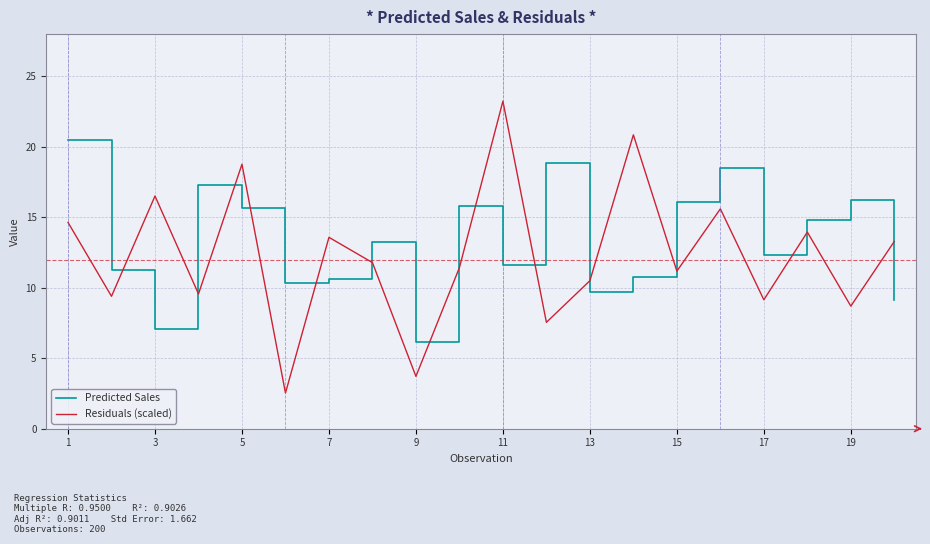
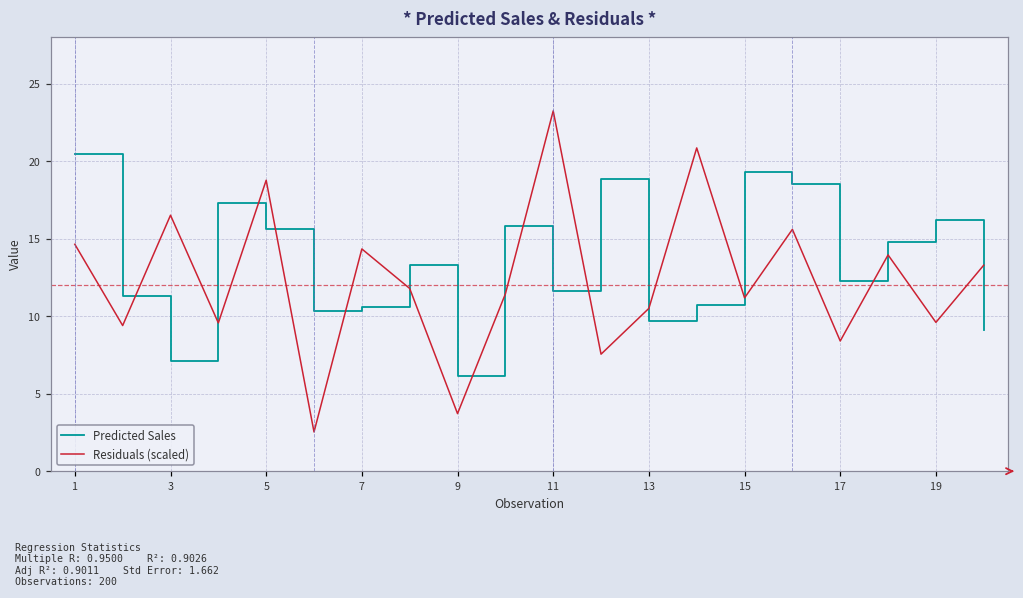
Residuals (scaled), 7: 13.6 -> 14.3
Predicted Sales, 15: 16.1 -> 19.3
Residuals (scaled), 17: 9.2 -> 8.4
Residuals (scaled), 19: 8.7 -> 9.6
